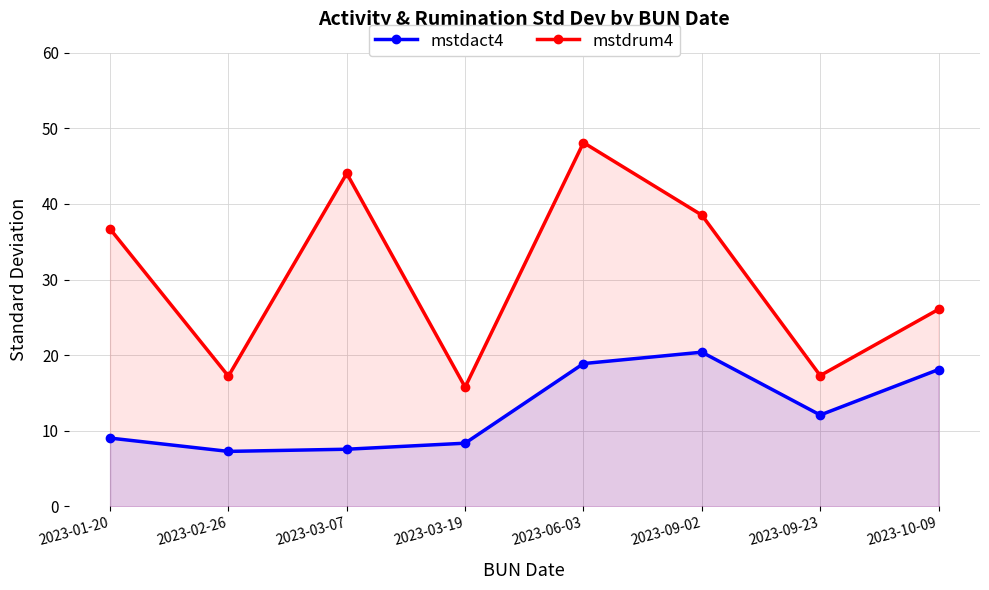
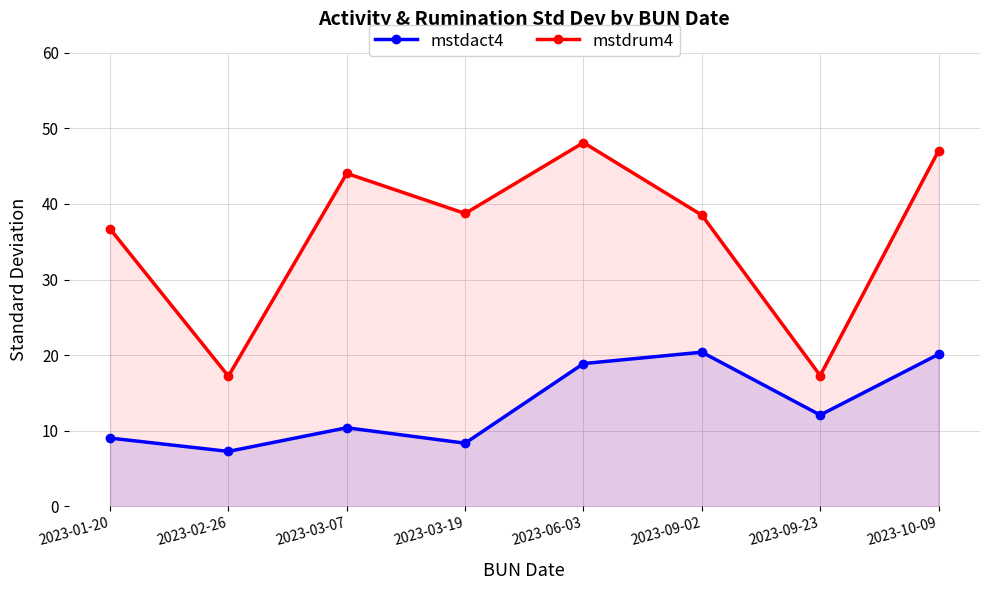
mstdact4, 2023-03-07: 8 -> 10
mstdrum4, 2023-03-19: 16 -> 39
mstdact4, 2023-10-09: 18 -> 20
mstdrum4, 2023-10-09: 26 -> 47
